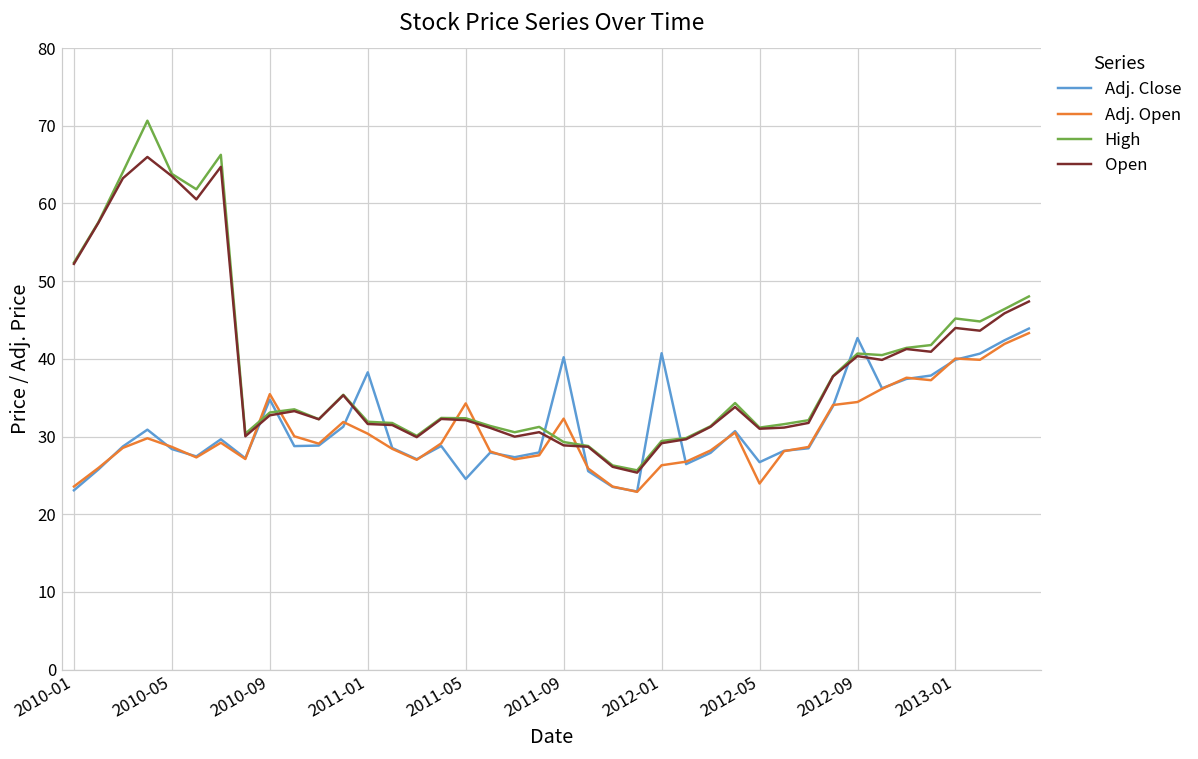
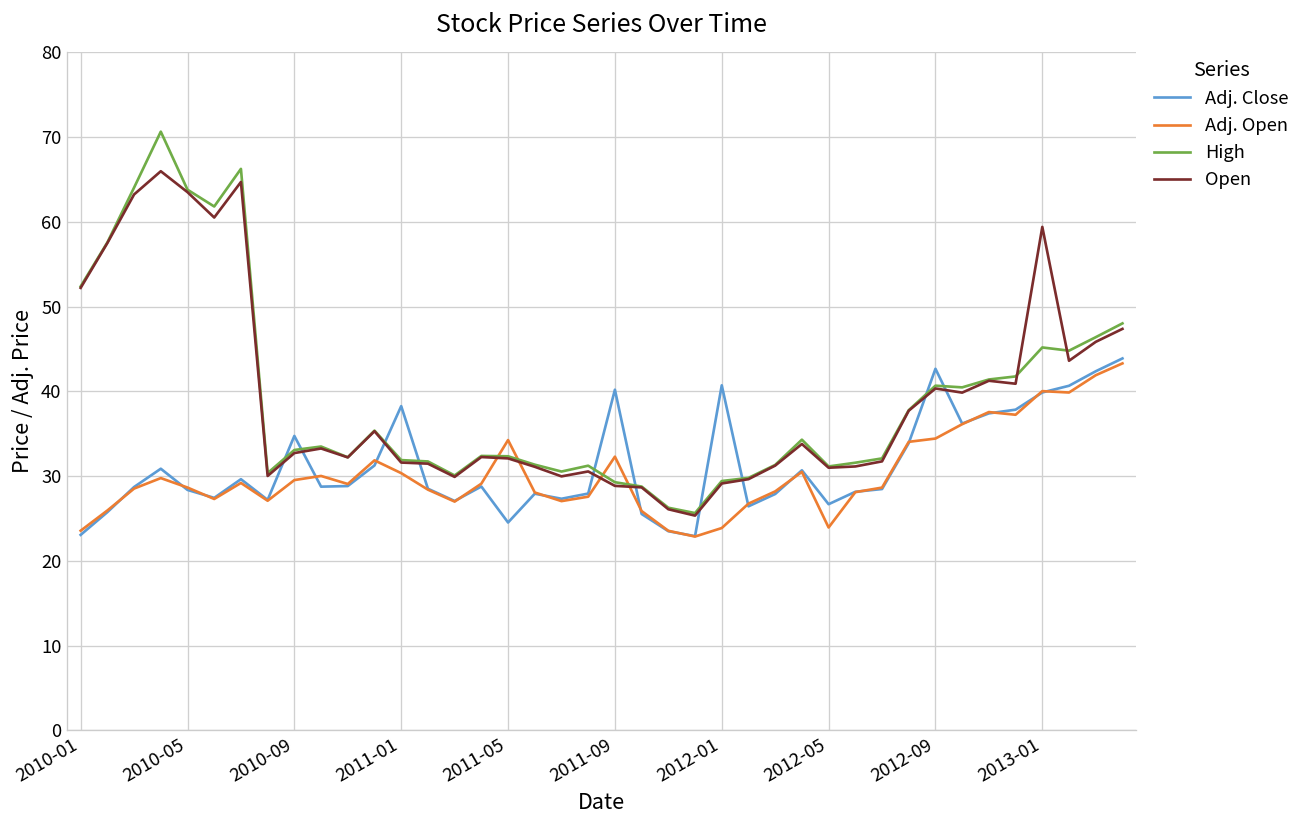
Adj. Open, 2010-09: 35 -> 30
Adj. Open, 2012-01: 26 -> 24
Open, 2013-01: 44 -> 59
